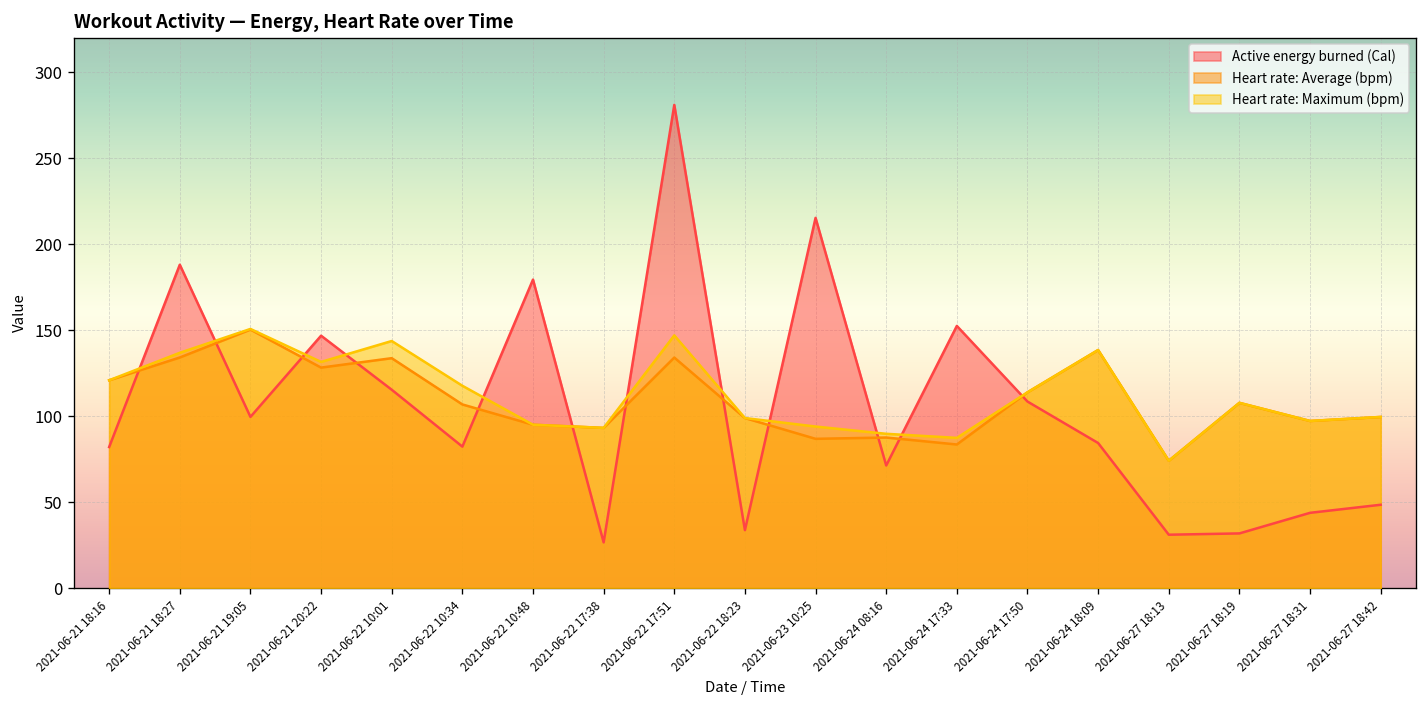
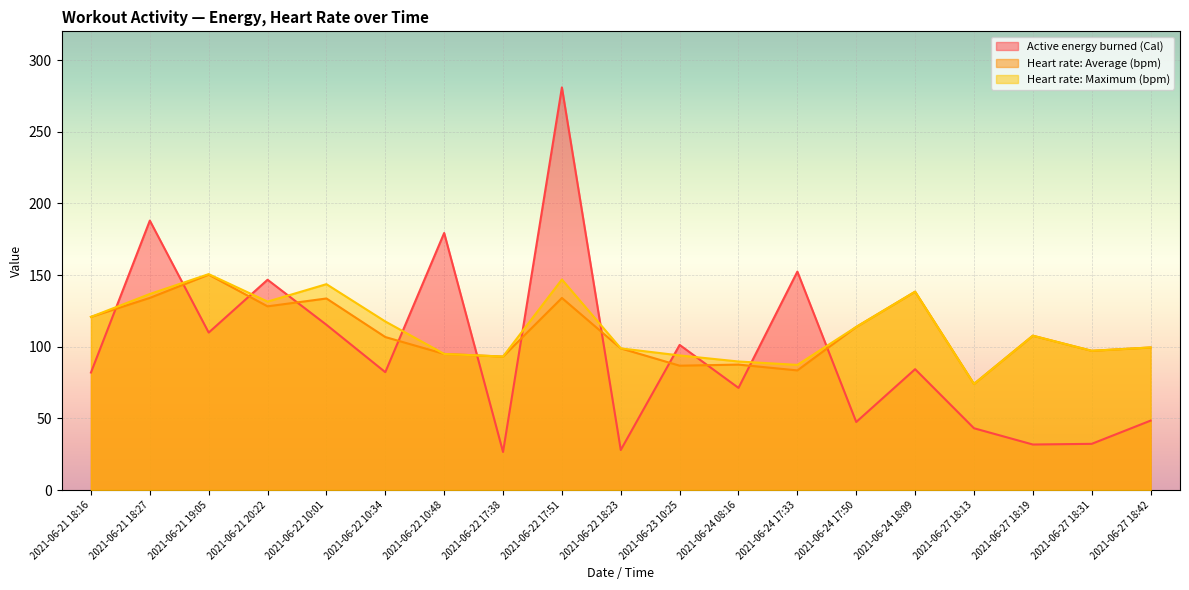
Active energy burned (Cal), 2021-06-21 19:05: 99 -> 110
Active energy burned (Cal), 2021-06-22 18:23: 34 -> 28
Active energy burned (Cal), 2021-06-23 10:25: 215 -> 101
Active energy burned (Cal), 2021-06-24 17:50: 108 -> 47
Active energy burned (Cal), 2021-06-27 18:13: 31 -> 43
Active energy burned (Cal), 2021-06-27 18:31: 44 -> 32
